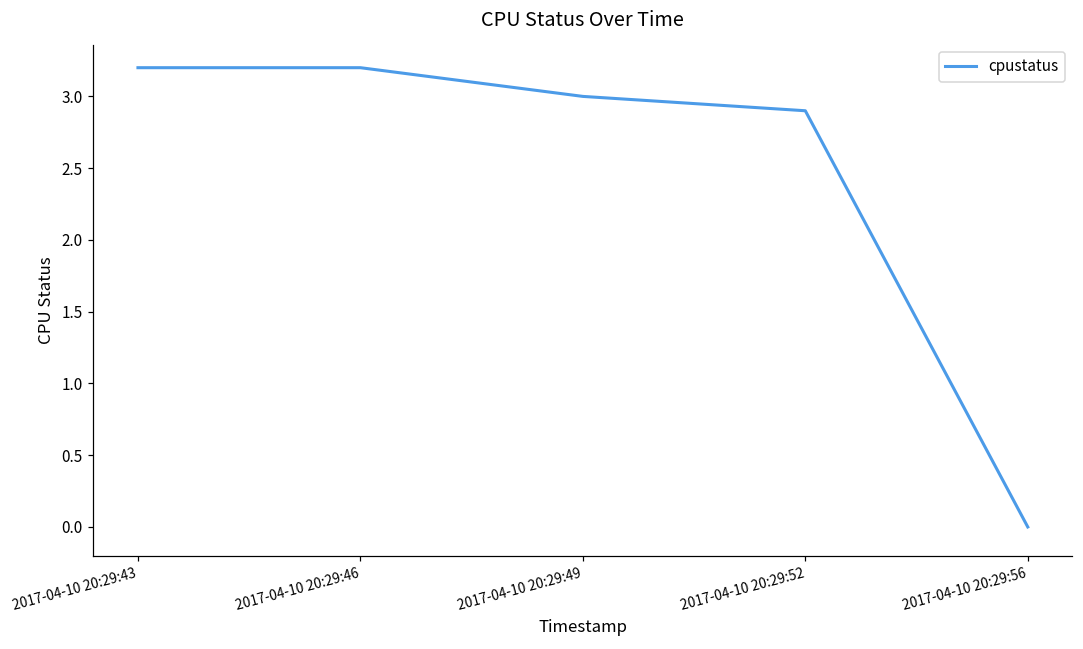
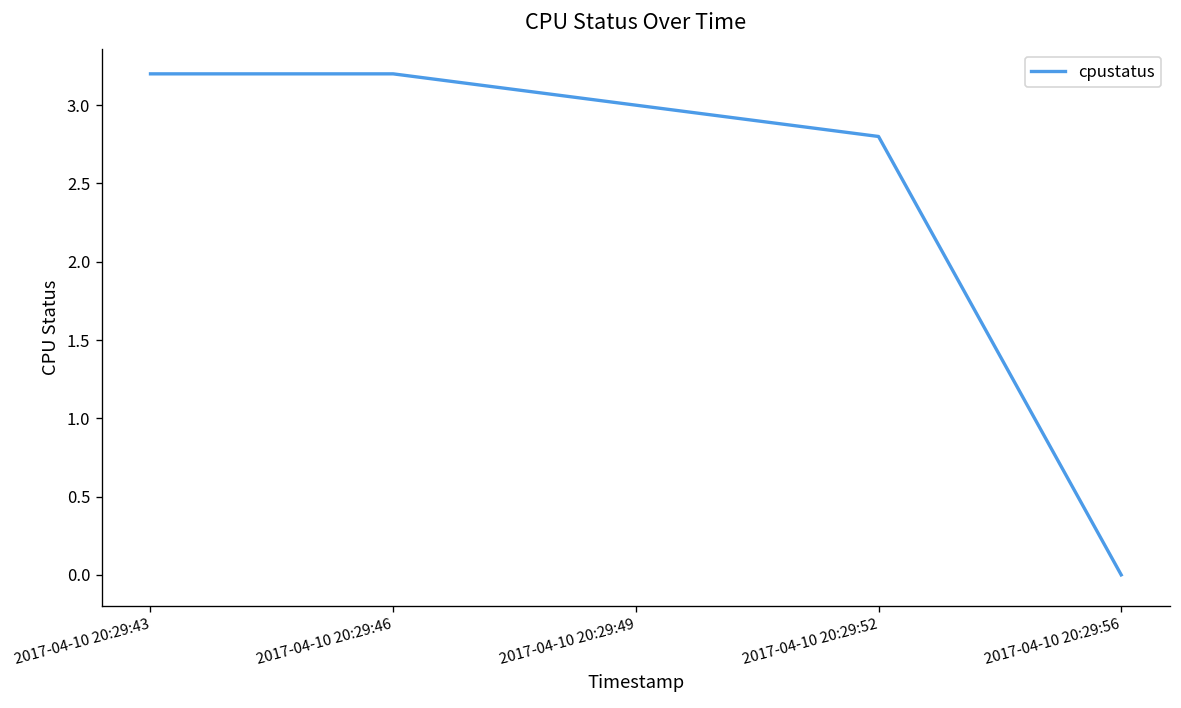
2017-04-10 20:29:52: 2.9 -> 2.8
